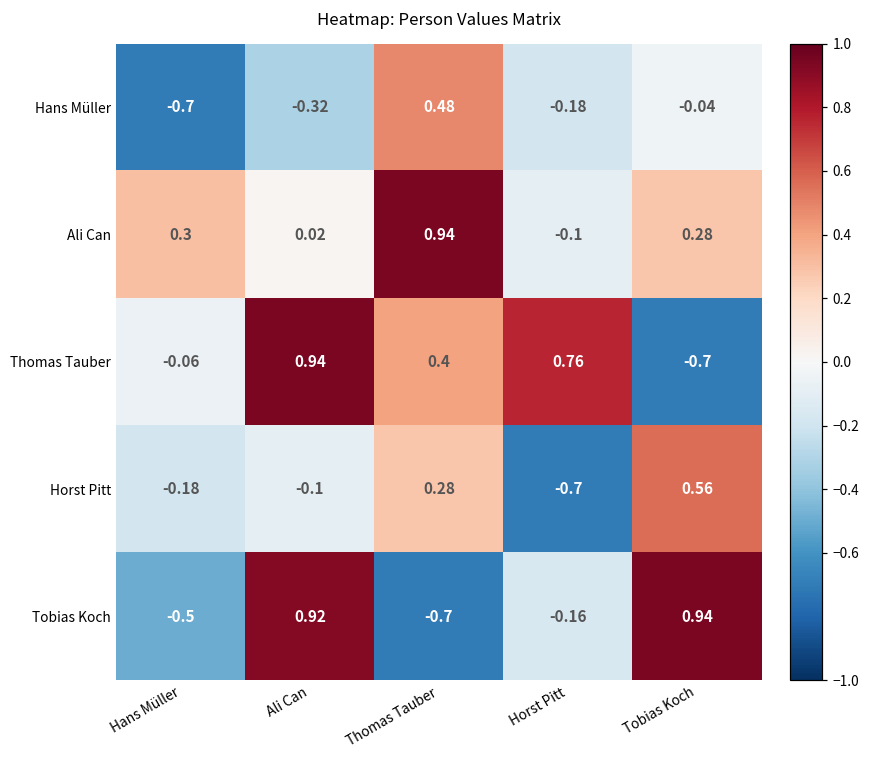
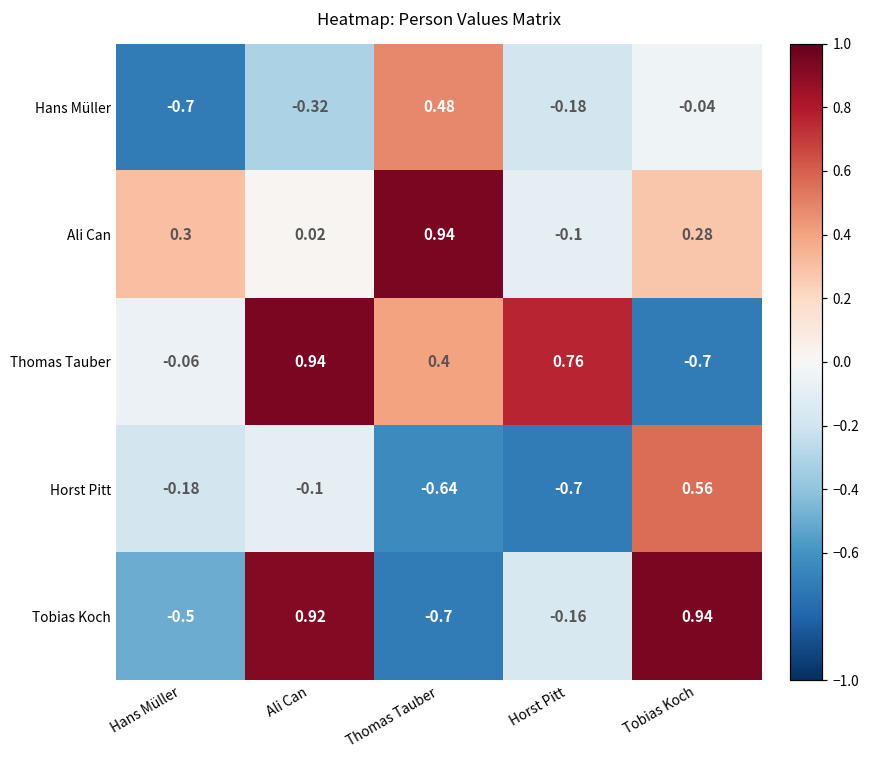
Horst Pitt, Thomas Tauber: 0.28 -> -0.64
